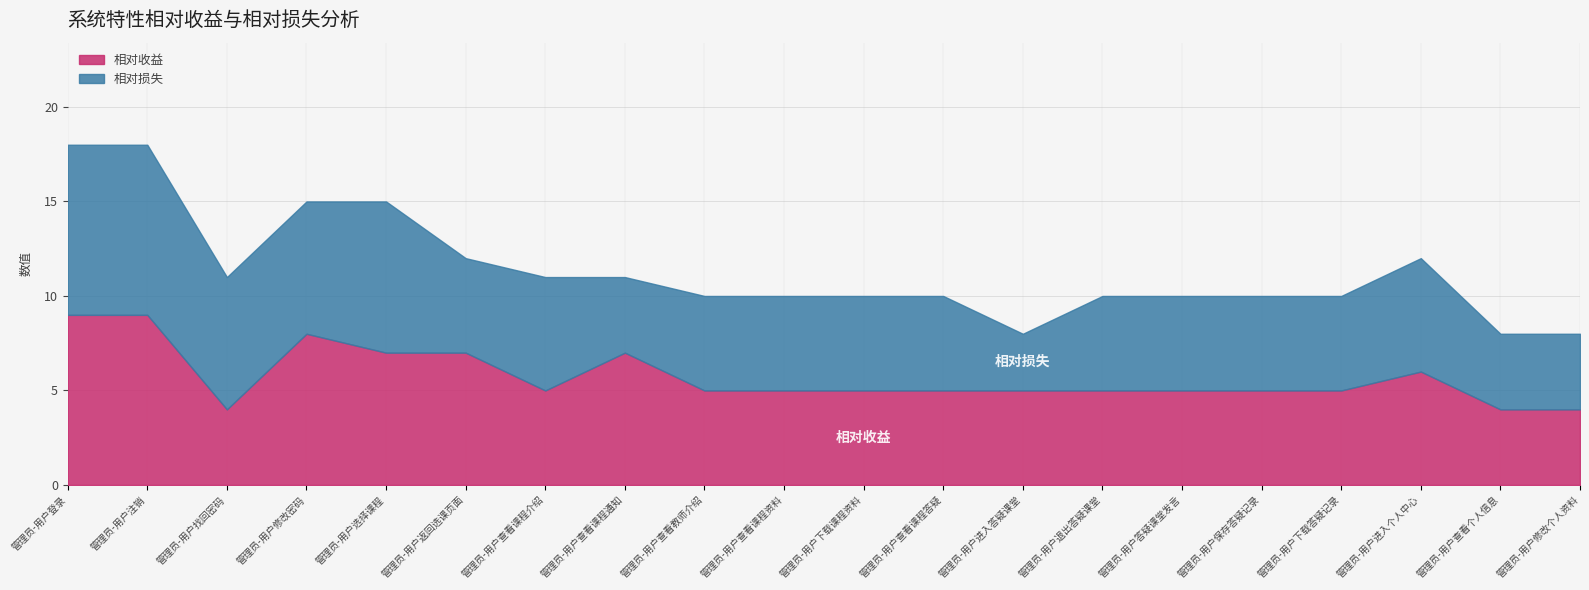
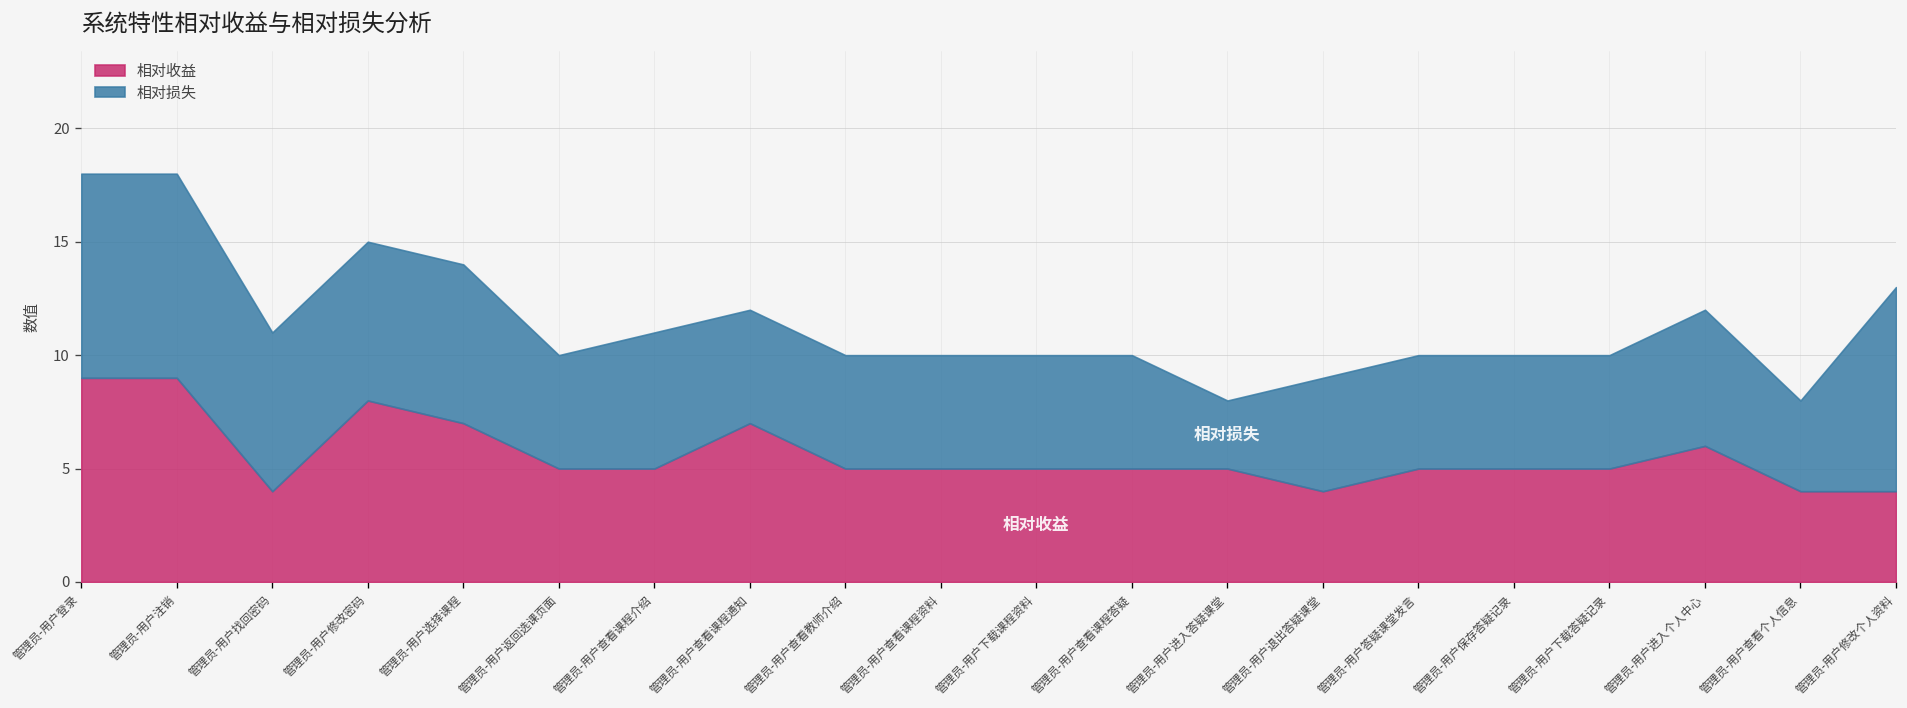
相对损失, 管理员-用户选择课程: 8 -> 7
相对收益, 管理员-用户返回选课页面: 7 -> 5
相对损失, 管理员-用户查看课程通知: 4 -> 5
相对收益, 管理员-用户退出答疑课堂: 5 -> 4
相对损失, 管理员-用户修改个人资料: 4 -> 9
